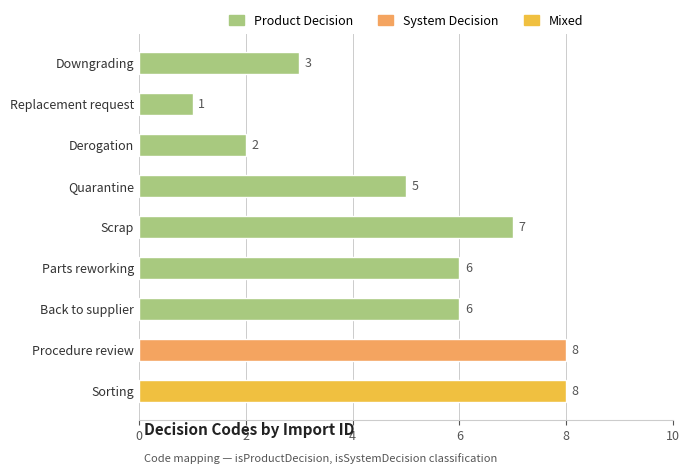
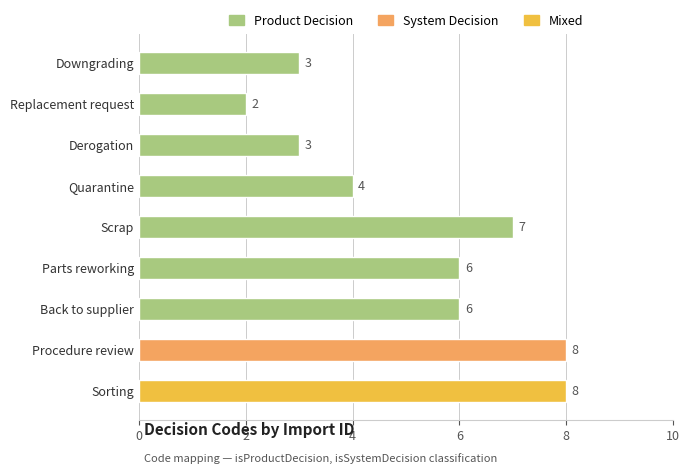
Replacement request: 1 -> 2
Derogation: 2 -> 3
Quarantine: 5 -> 4
